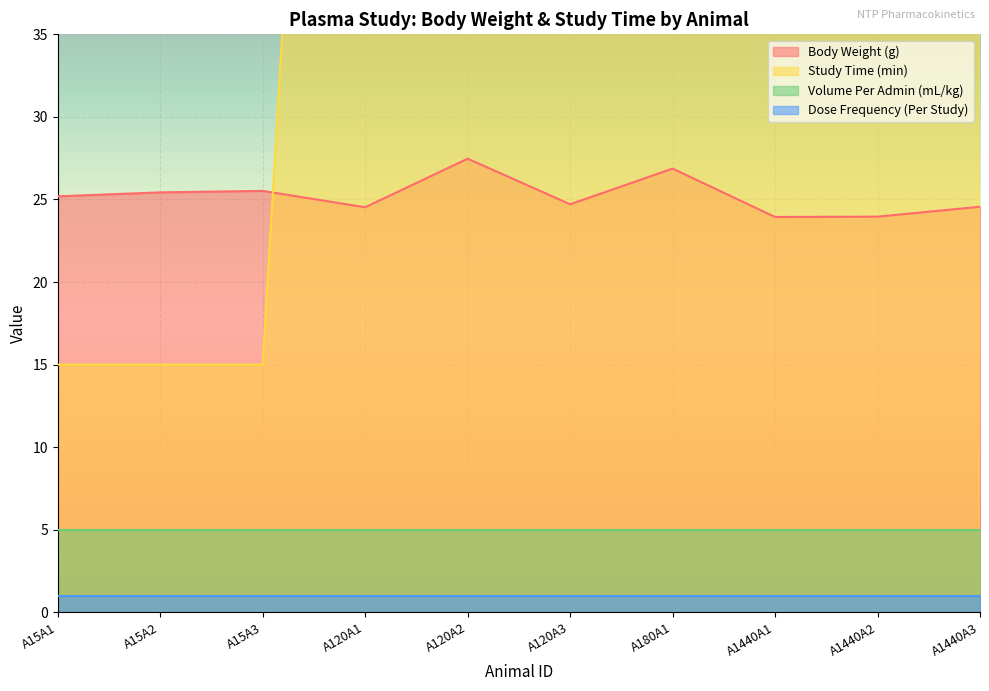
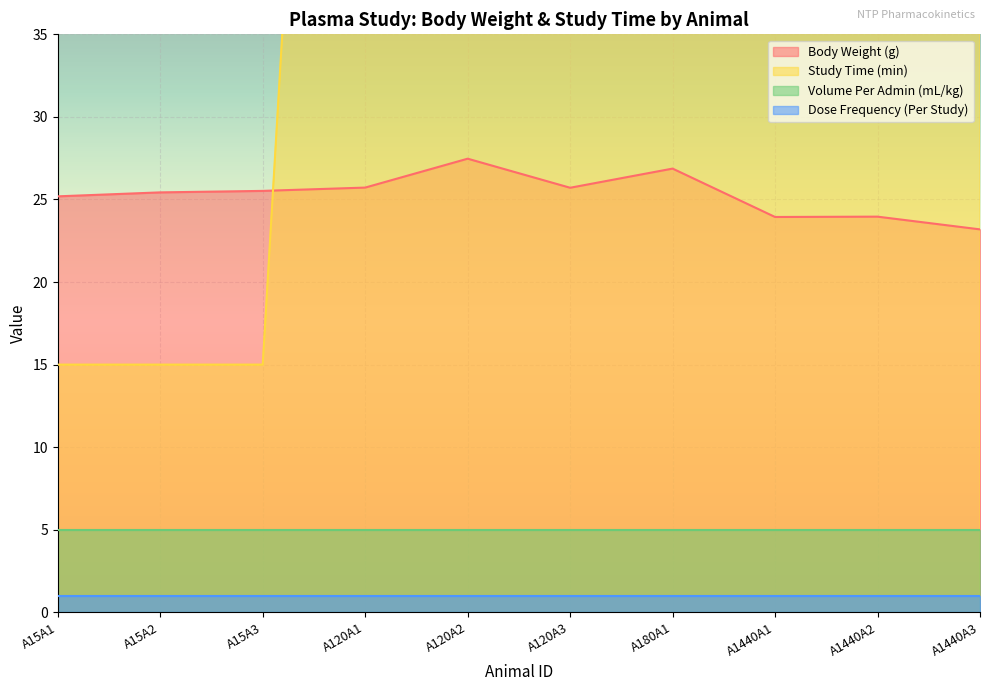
Body Weight (g), A120A1: 24.5 -> 25.7
Body Weight (g), A120A3: 24.7 -> 25.7
Body Weight (g), A1440A3: 24.6 -> 23.2
